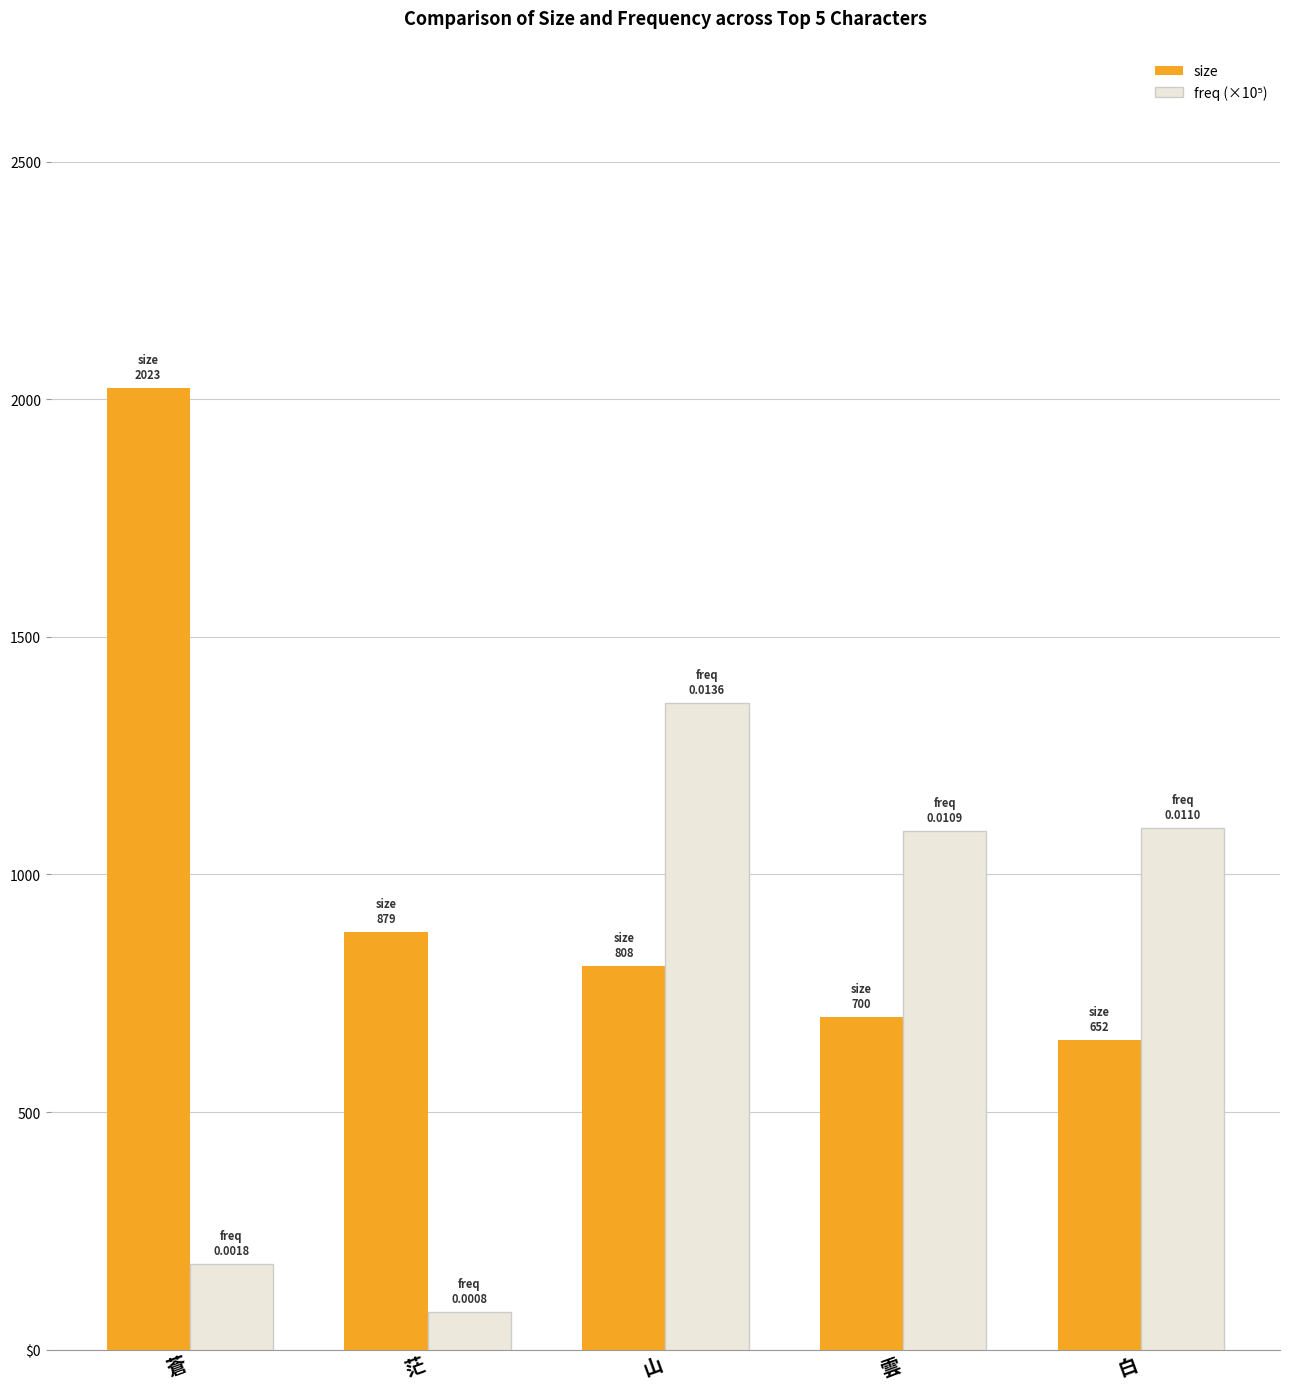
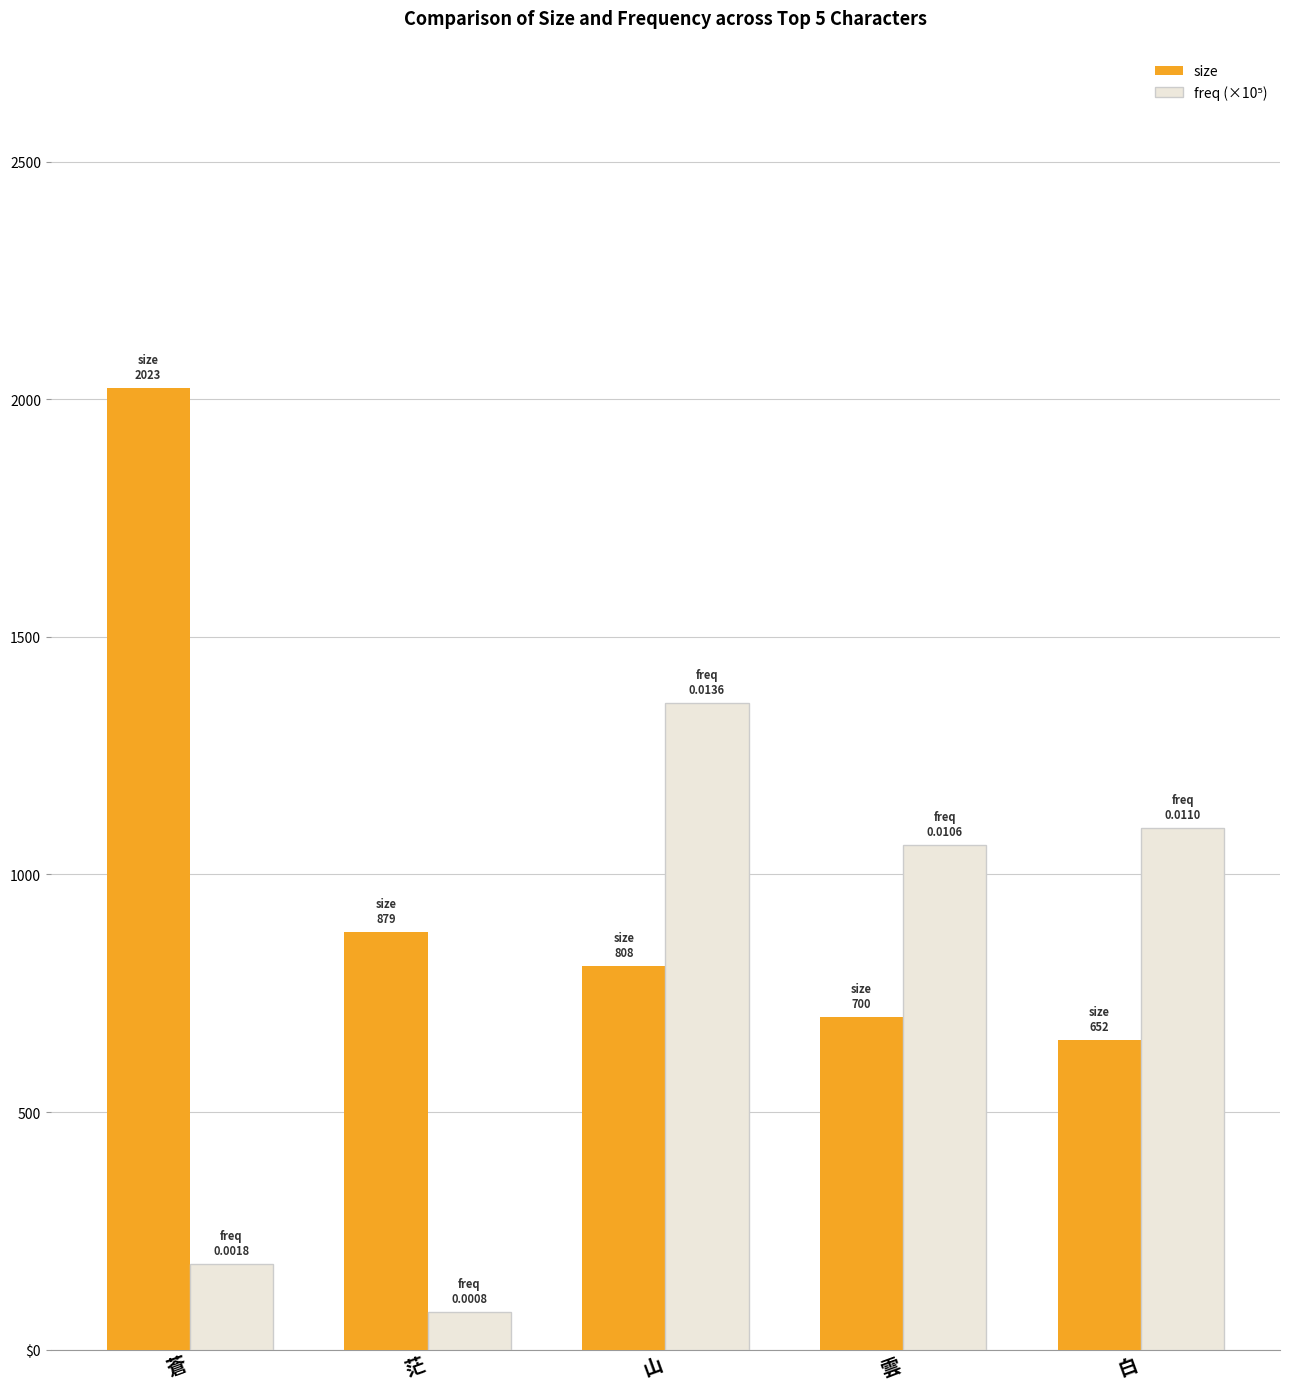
freq (×10⁵), 雲: 0.0109 -> 0.0106
